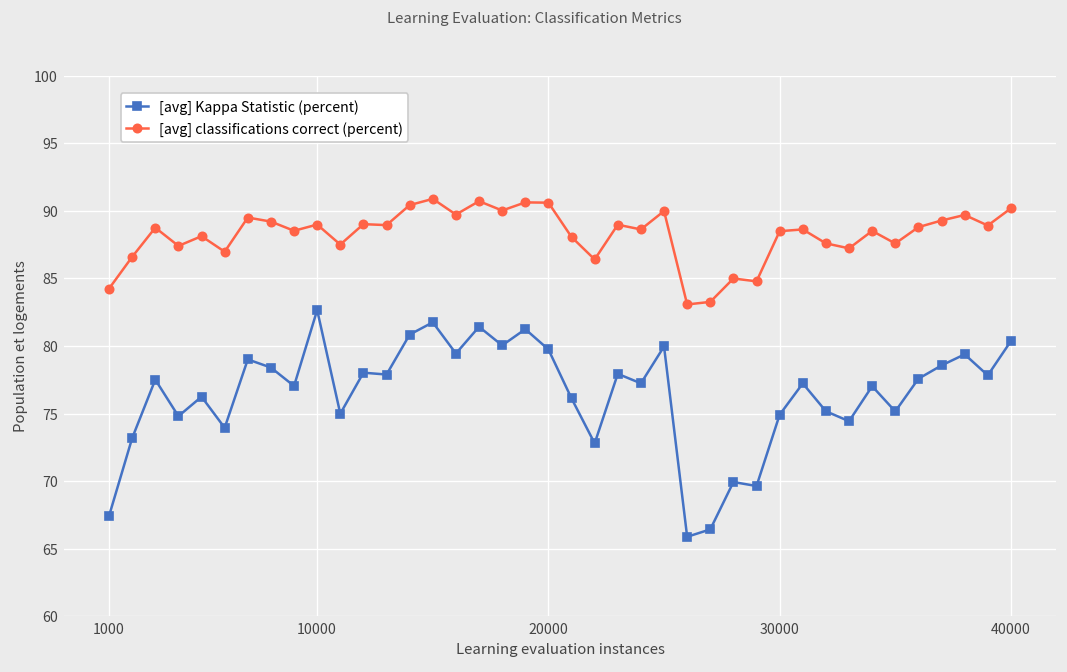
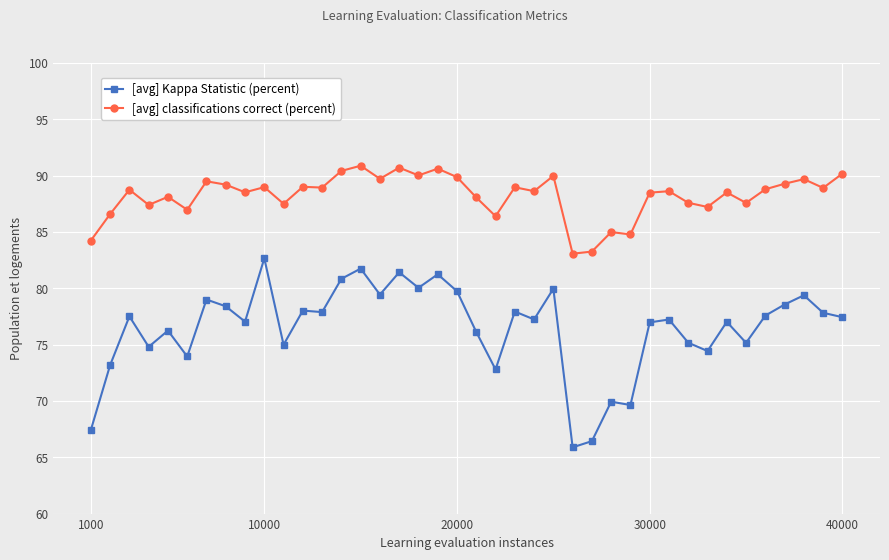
[avg] classifications correct (percent), 20000: 90.6 -> 89.9
[avg] Kappa Statistic (percent), 30000: 74.9 -> 77.0
[avg] Kappa Statistic (percent), 40000: 80.4 -> 77.4
